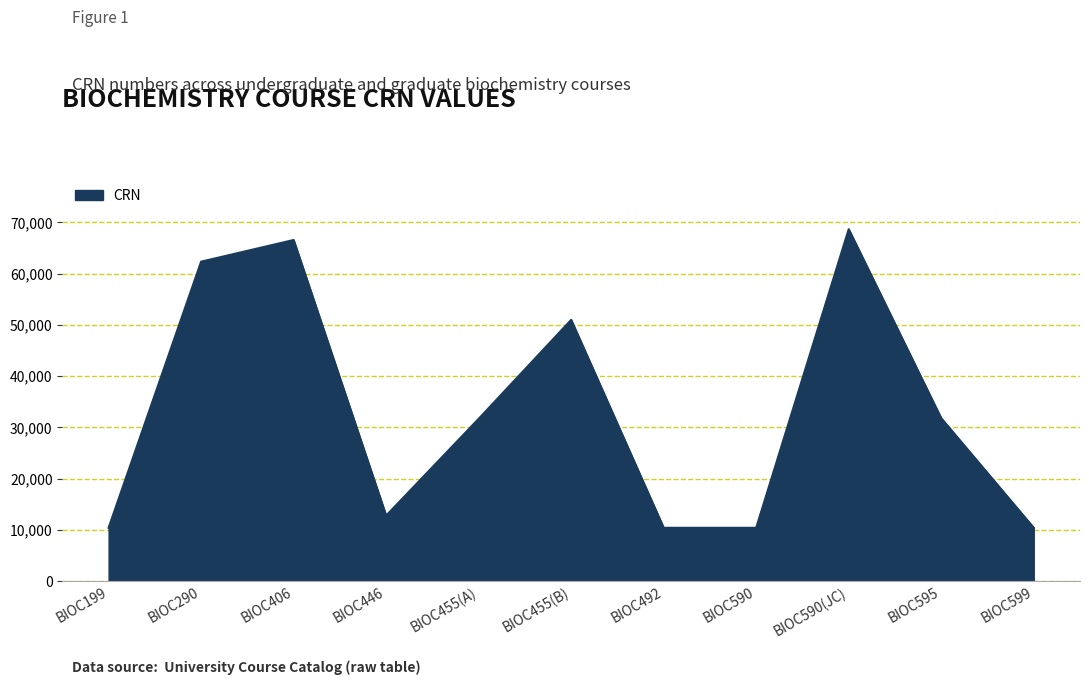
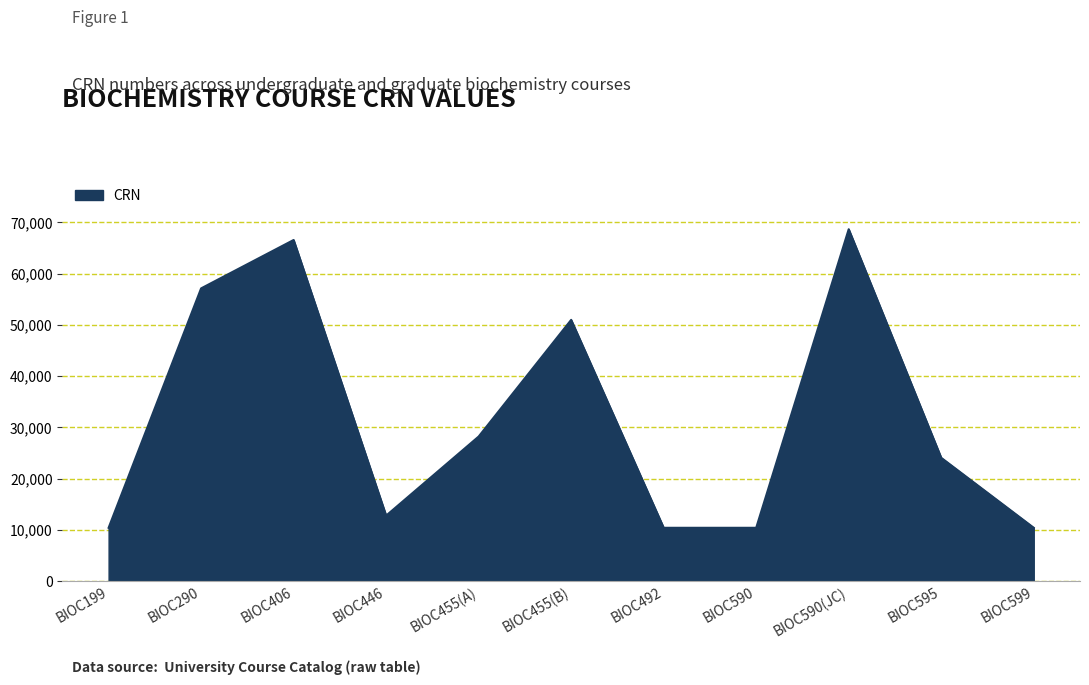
BIOC290: 62,000 -> 57,000
BIOC455(A): 32,000 -> 28,000
BIOC595: 32,000 -> 24,000
